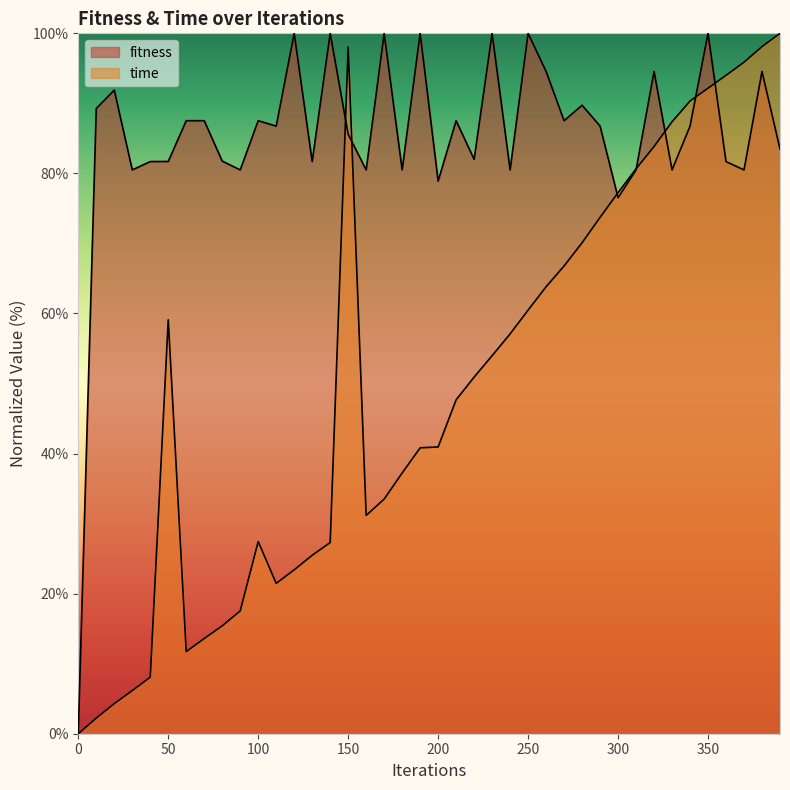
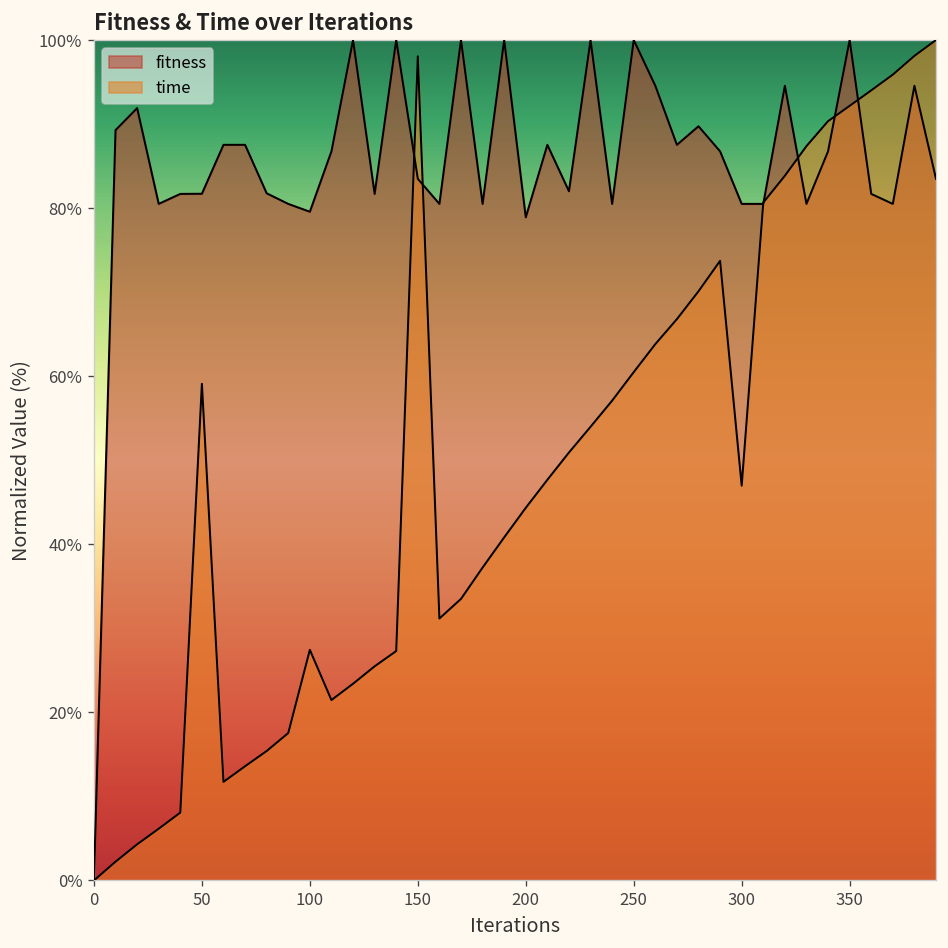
fitness, 100: 88% -> 80%
fitness, 150: 86% -> 83%
time, 200: 41% -> 44%
fitness, 300: 77% -> 80%
time, 300: 77% -> 47%
